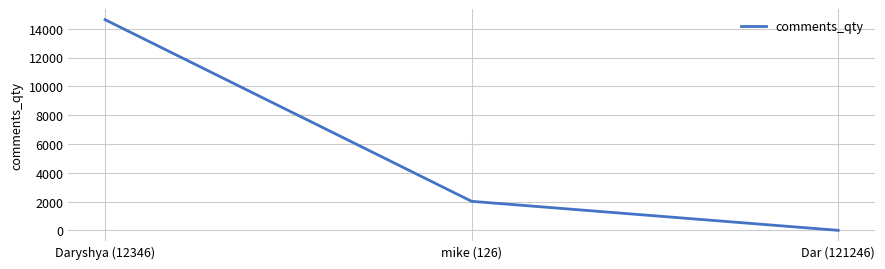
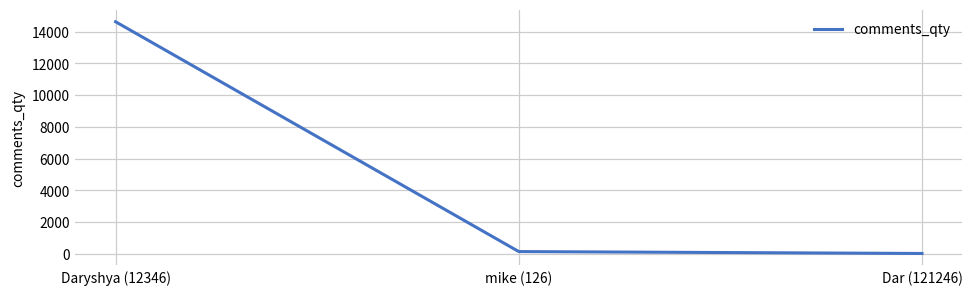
mike (126): 2000 -> 100
